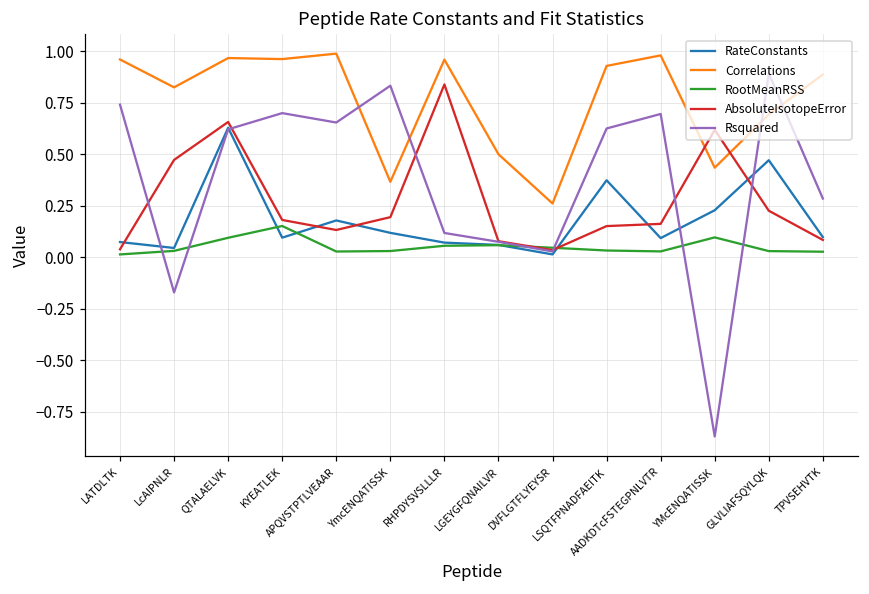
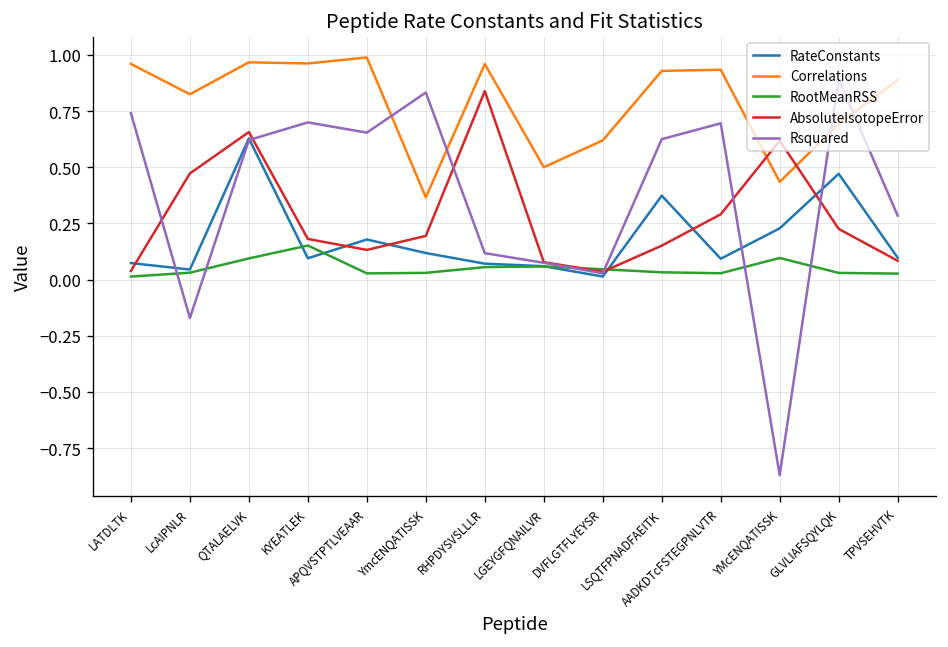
Correlations, DVFLGTFLYEYSR: 0.26 -> 0.62
Correlations, AADKDTcFSTEGPNLVTR: 0.98 -> 0.93
AbsoluteIsotopeError, AADKDTcFSTEGPNLVTR: 0.16 -> 0.29
